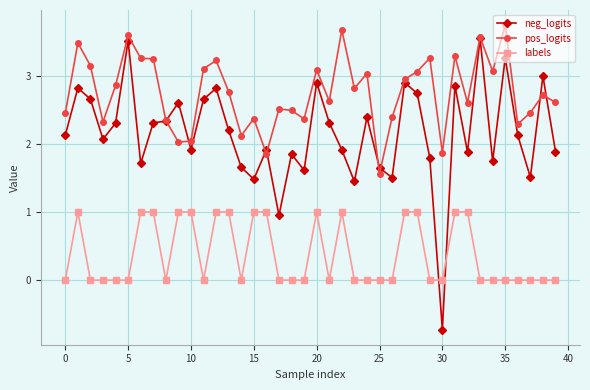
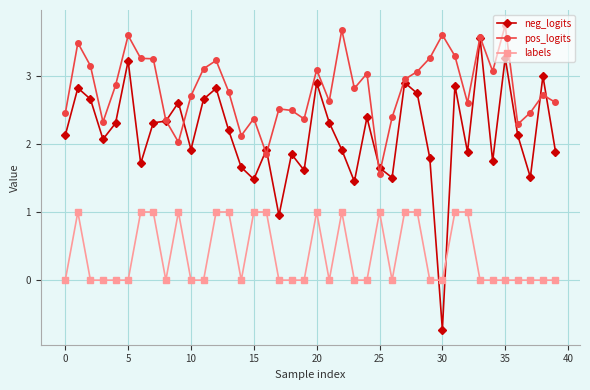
neg_logits, 5: 3.5 -> 3.2
pos_logits, 10: 2.0 -> 2.7
labels, 10: 1 -> 0
labels, 25: 0 -> 1
pos_logits, 30: 1.9 -> 3.6
